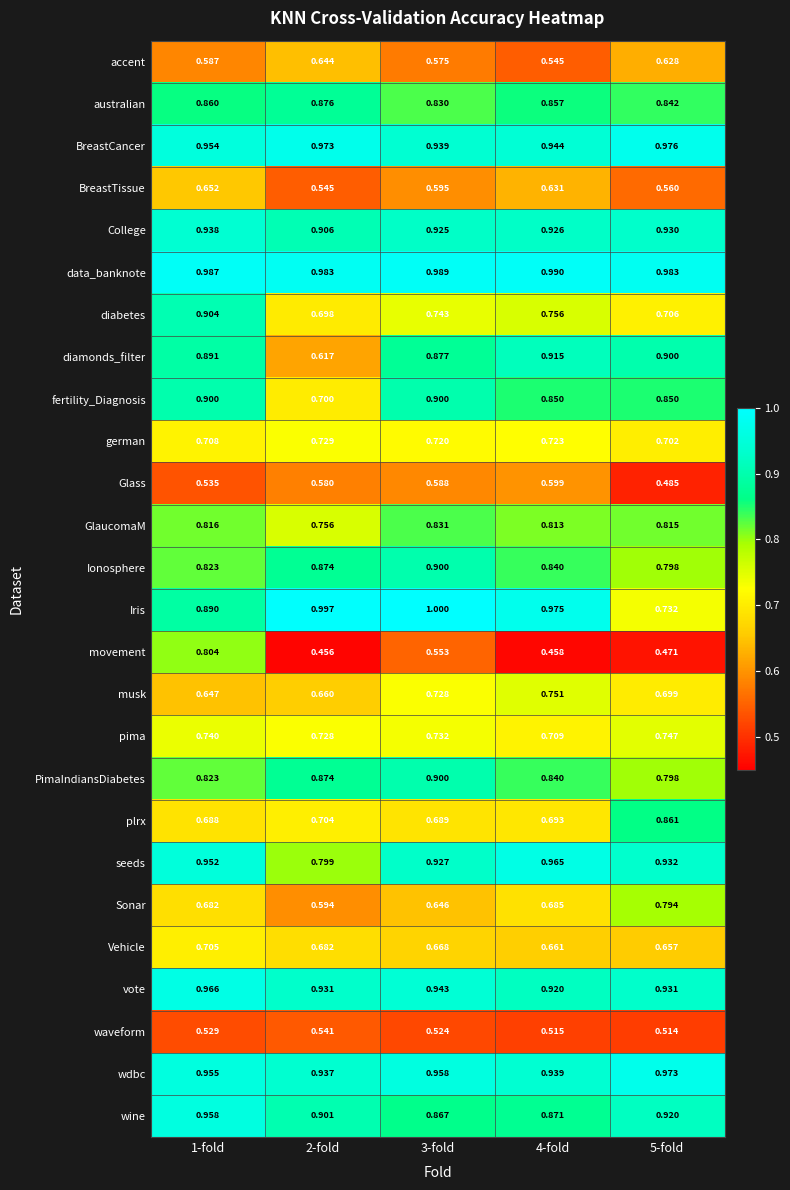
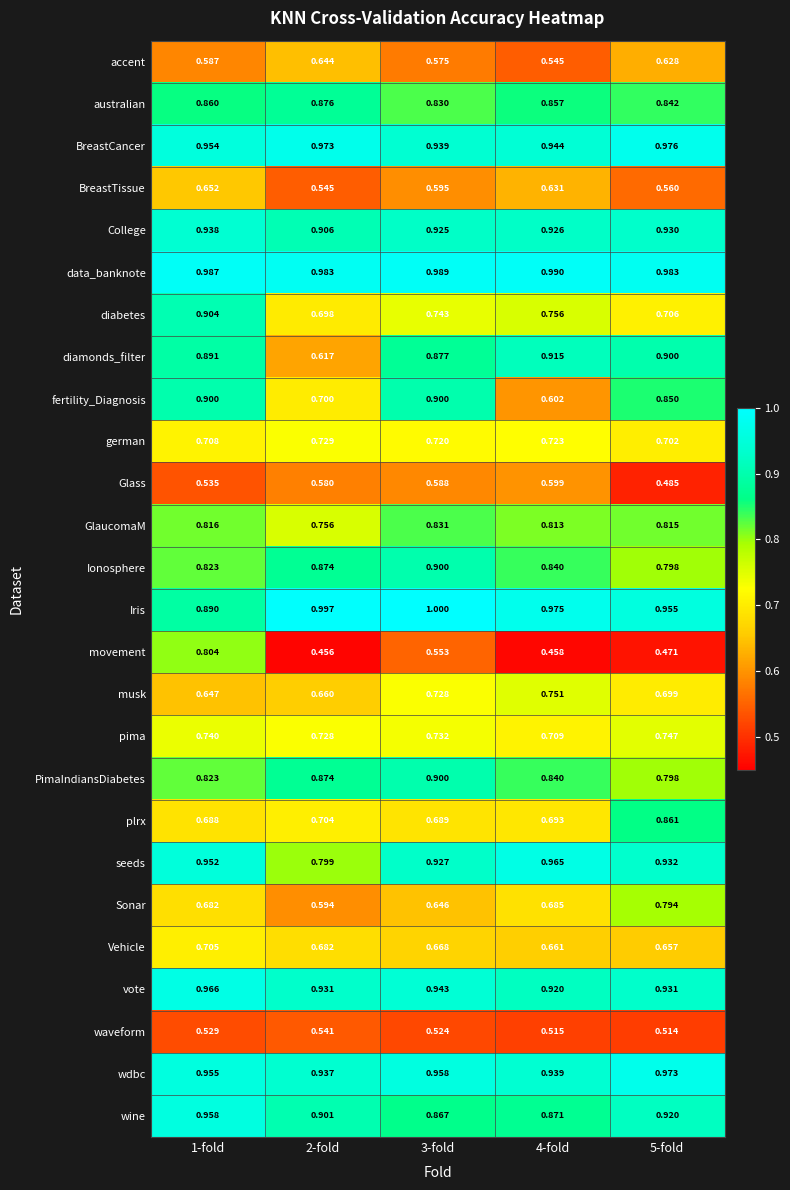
fertility_Diagnosis, 4-fold: 0.850 -> 0.602
Iris, 5-fold: 0.732 -> 0.955
